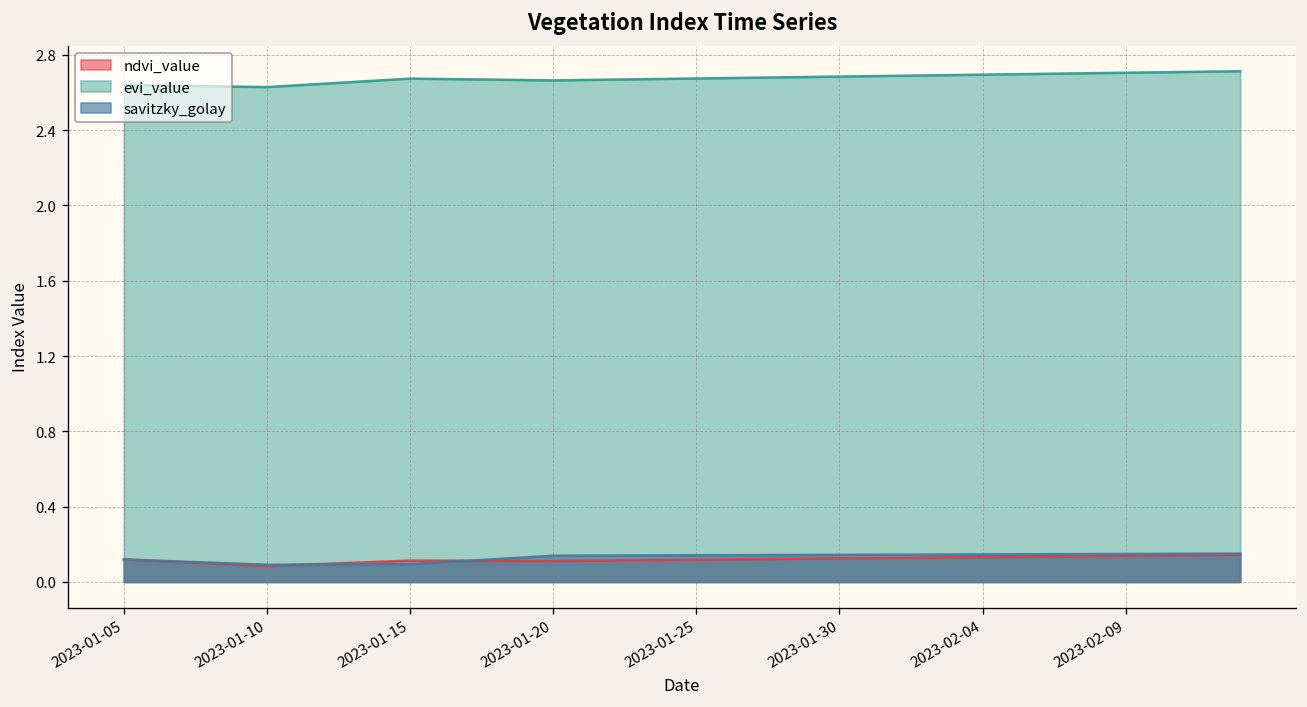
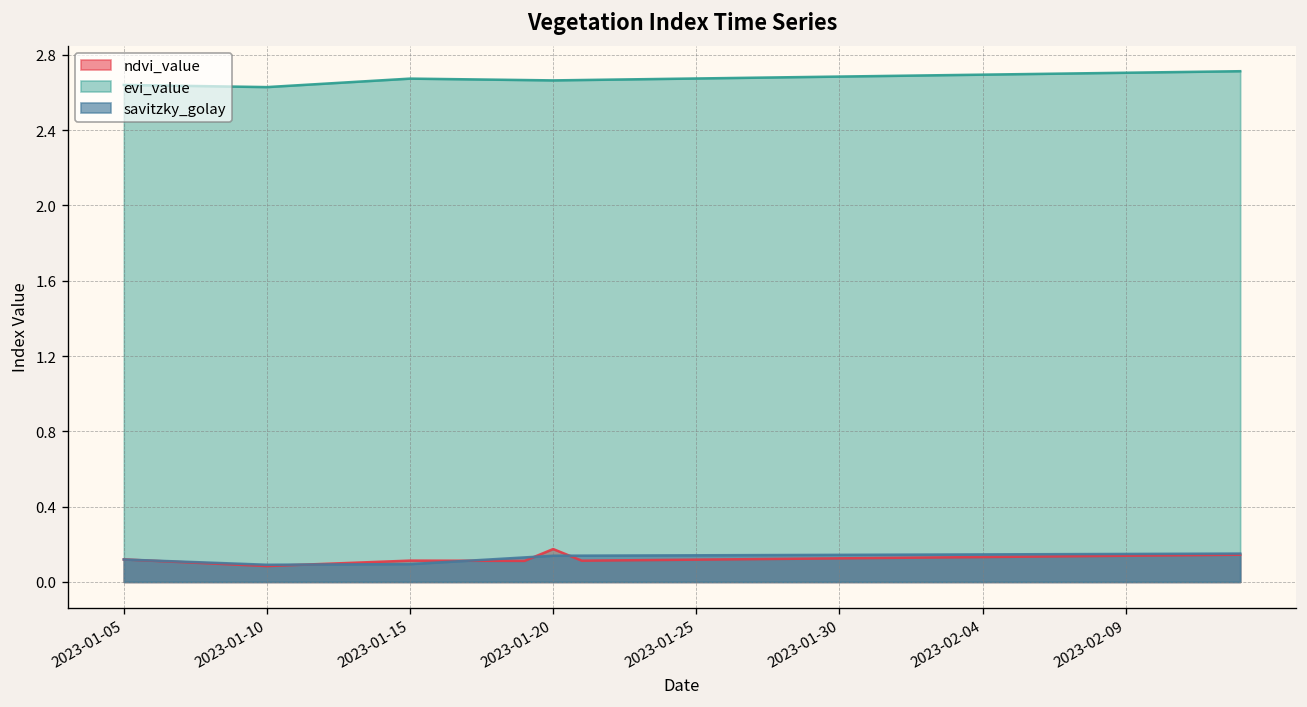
ndvi_value, 2023-01-20: 0.11 -> 0.17
